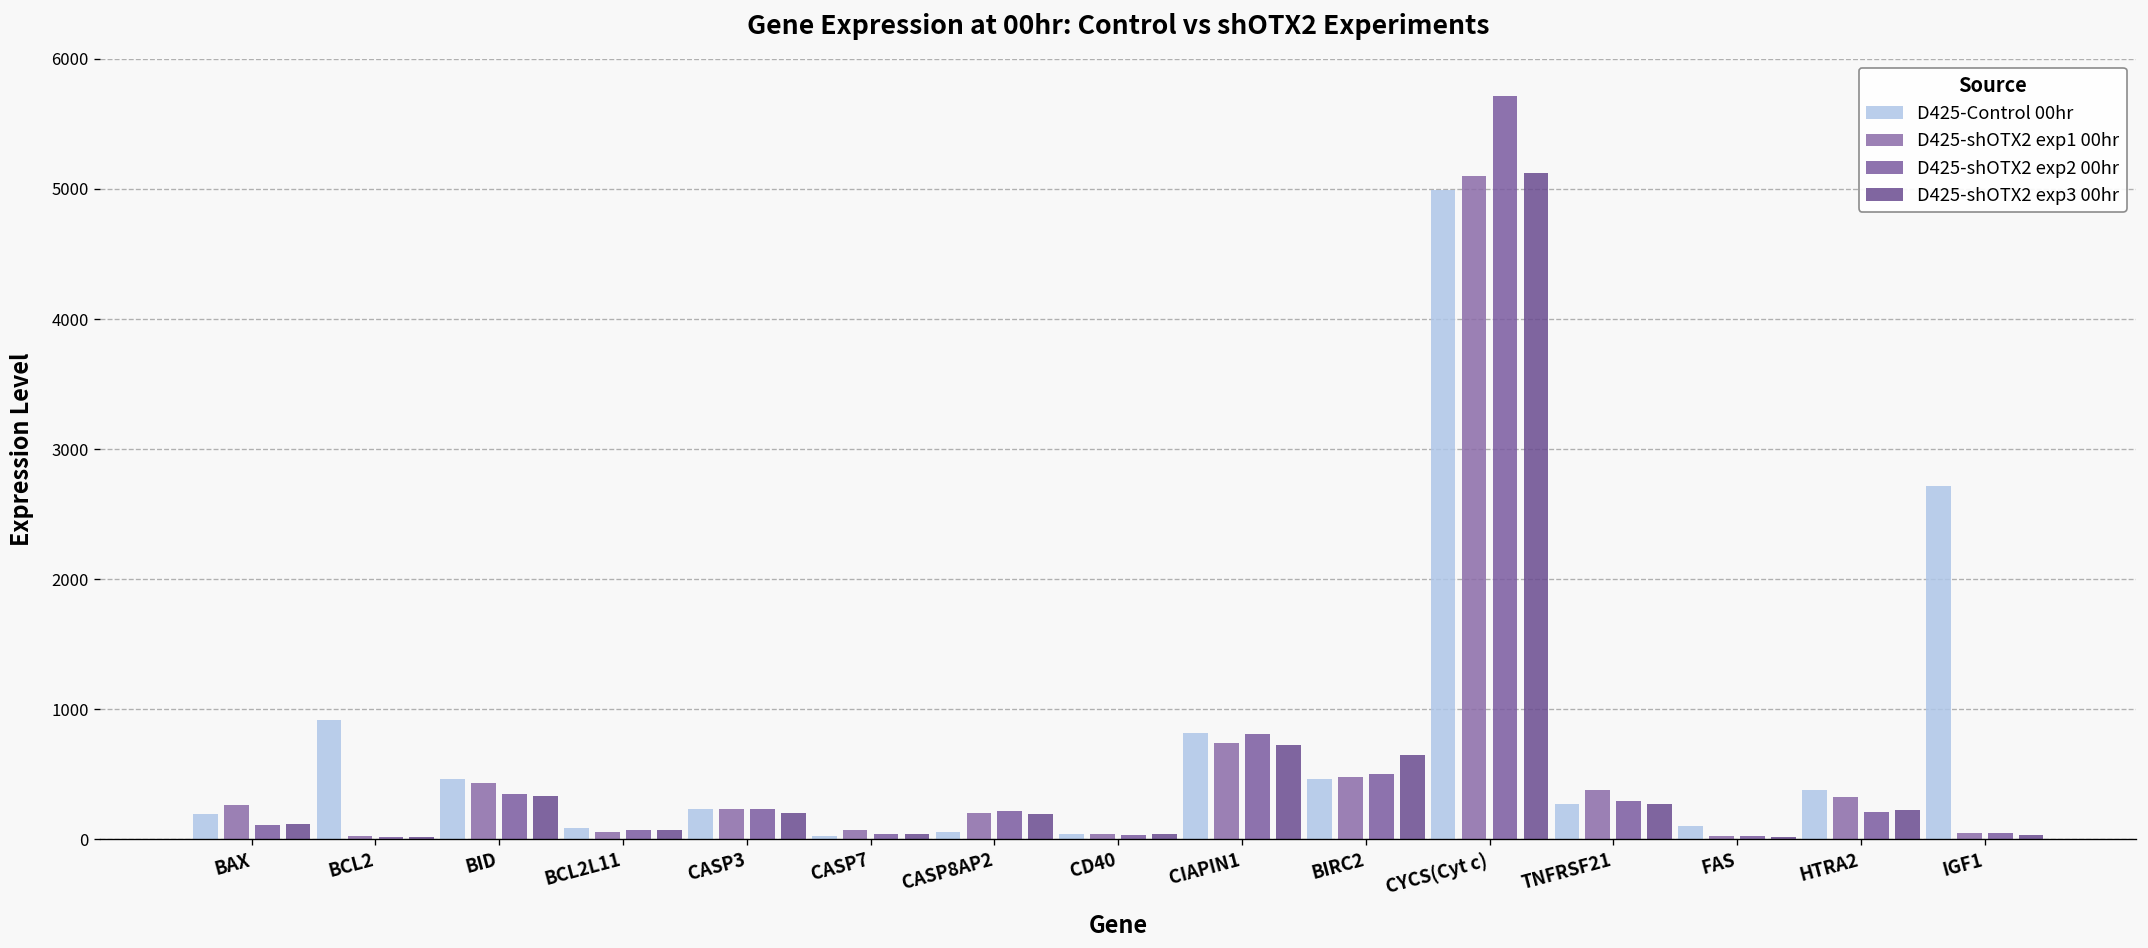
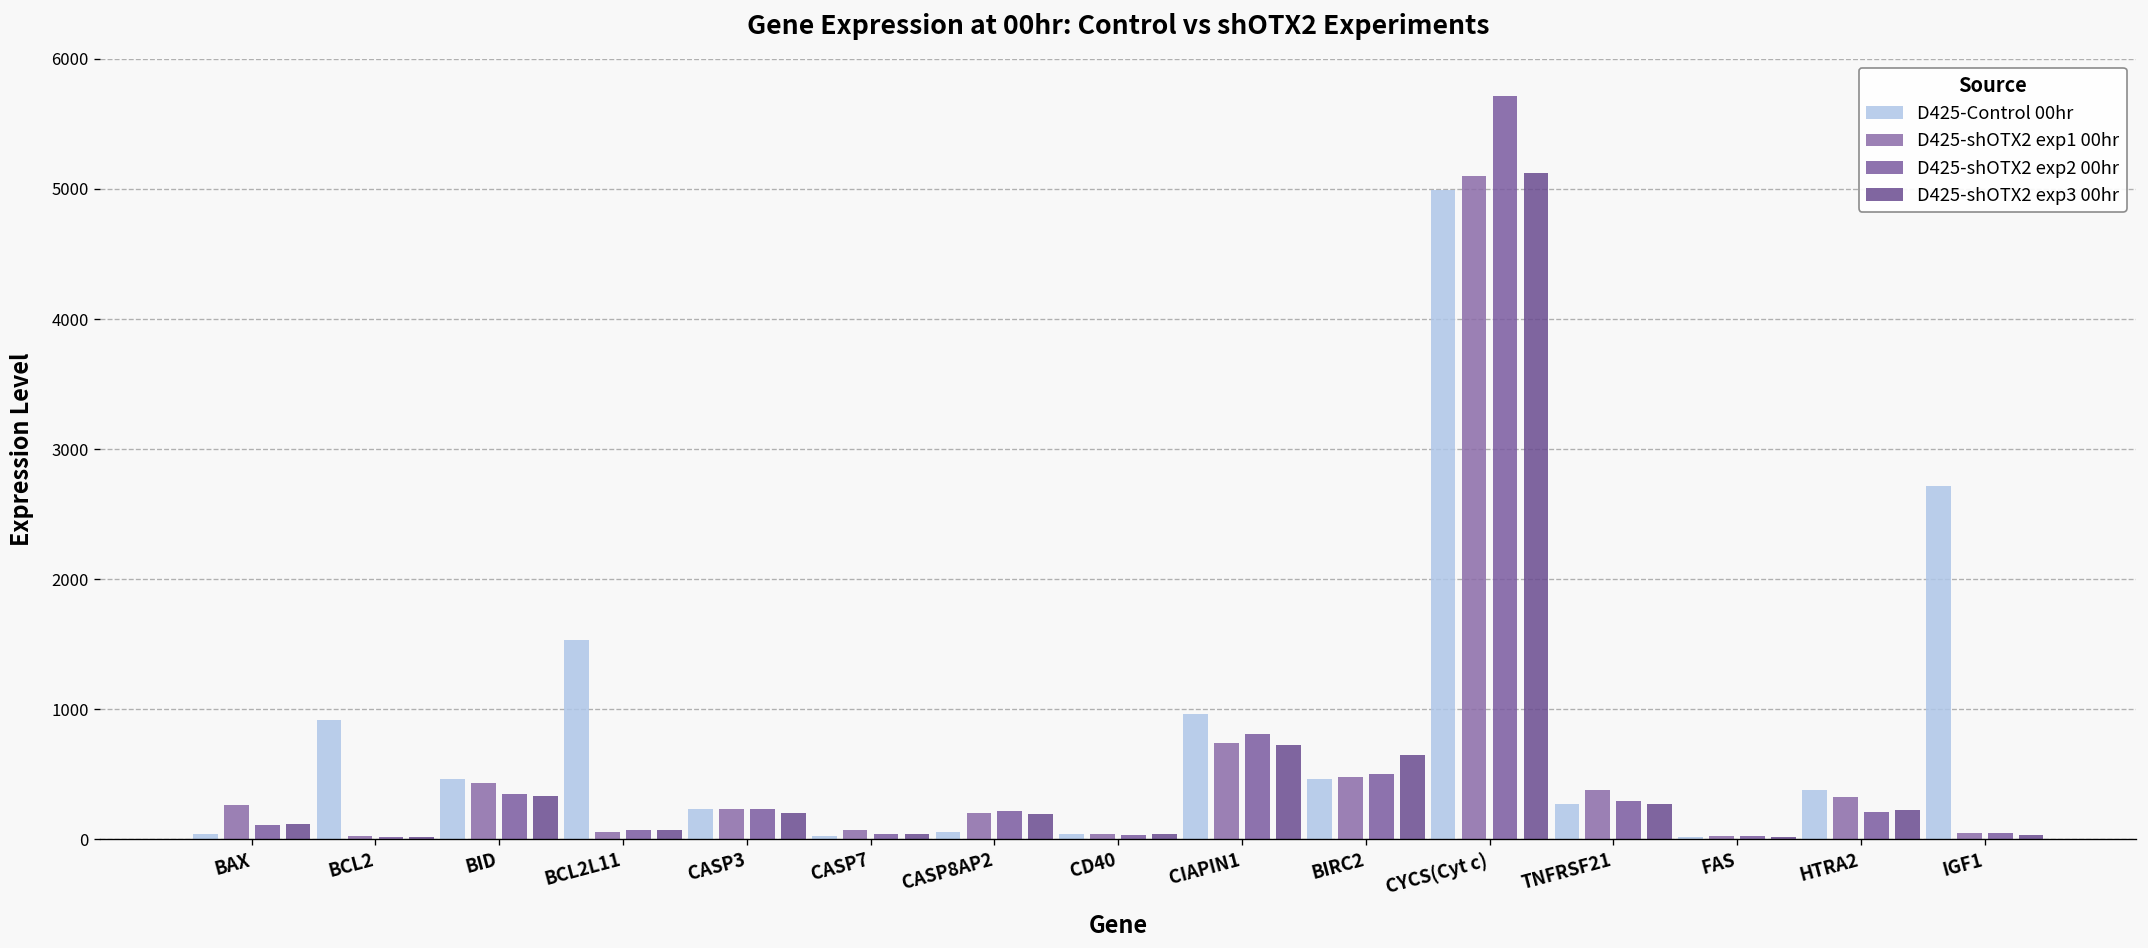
D425-Control 00hr, BAX: 200 -> 40
D425-Control 00hr, BCL2L11: 80 -> 1530
D425-Control 00hr, CIAPIN1: 820 -> 960
D425-Control 00hr, FAS: 100 -> 20
